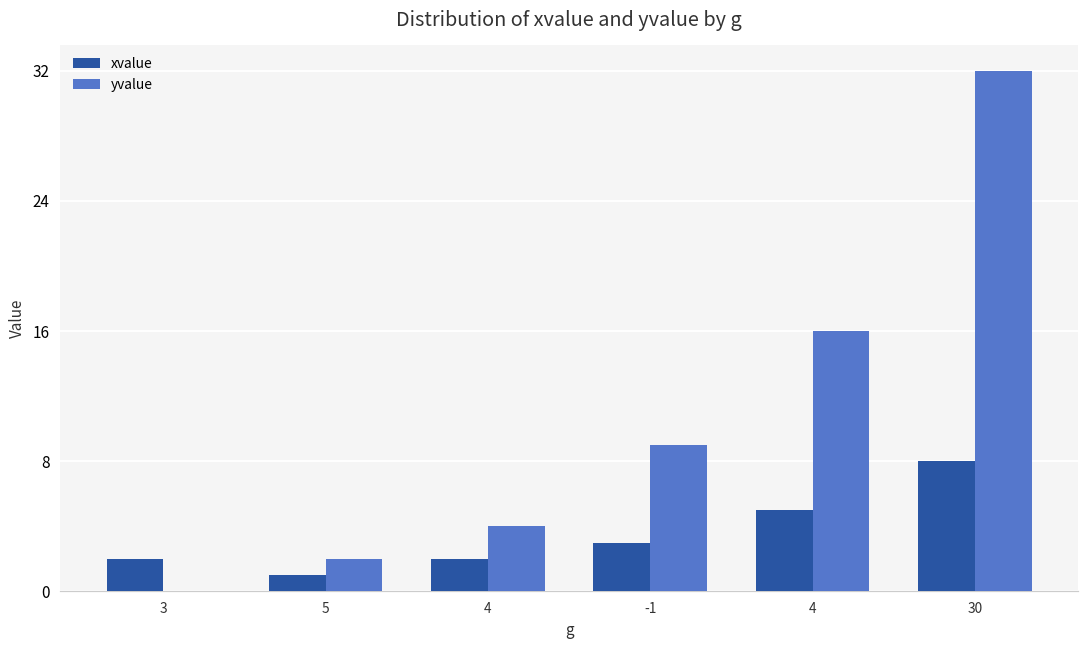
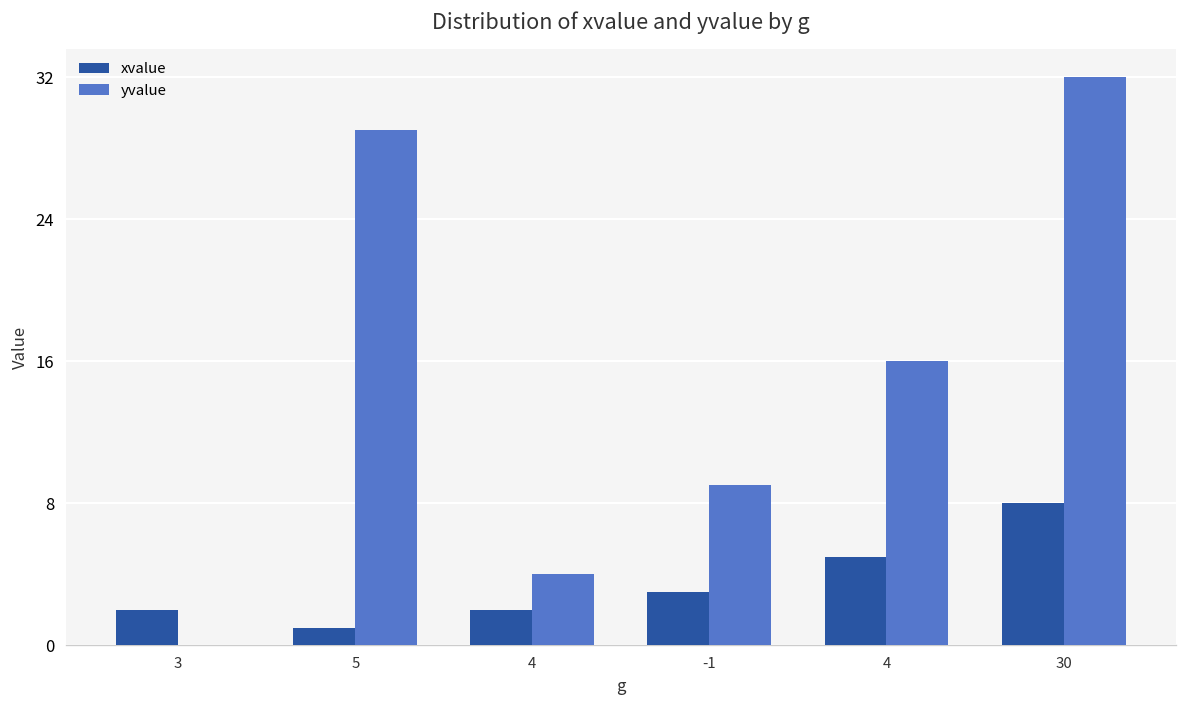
yvalue, 5: 2 -> 29
